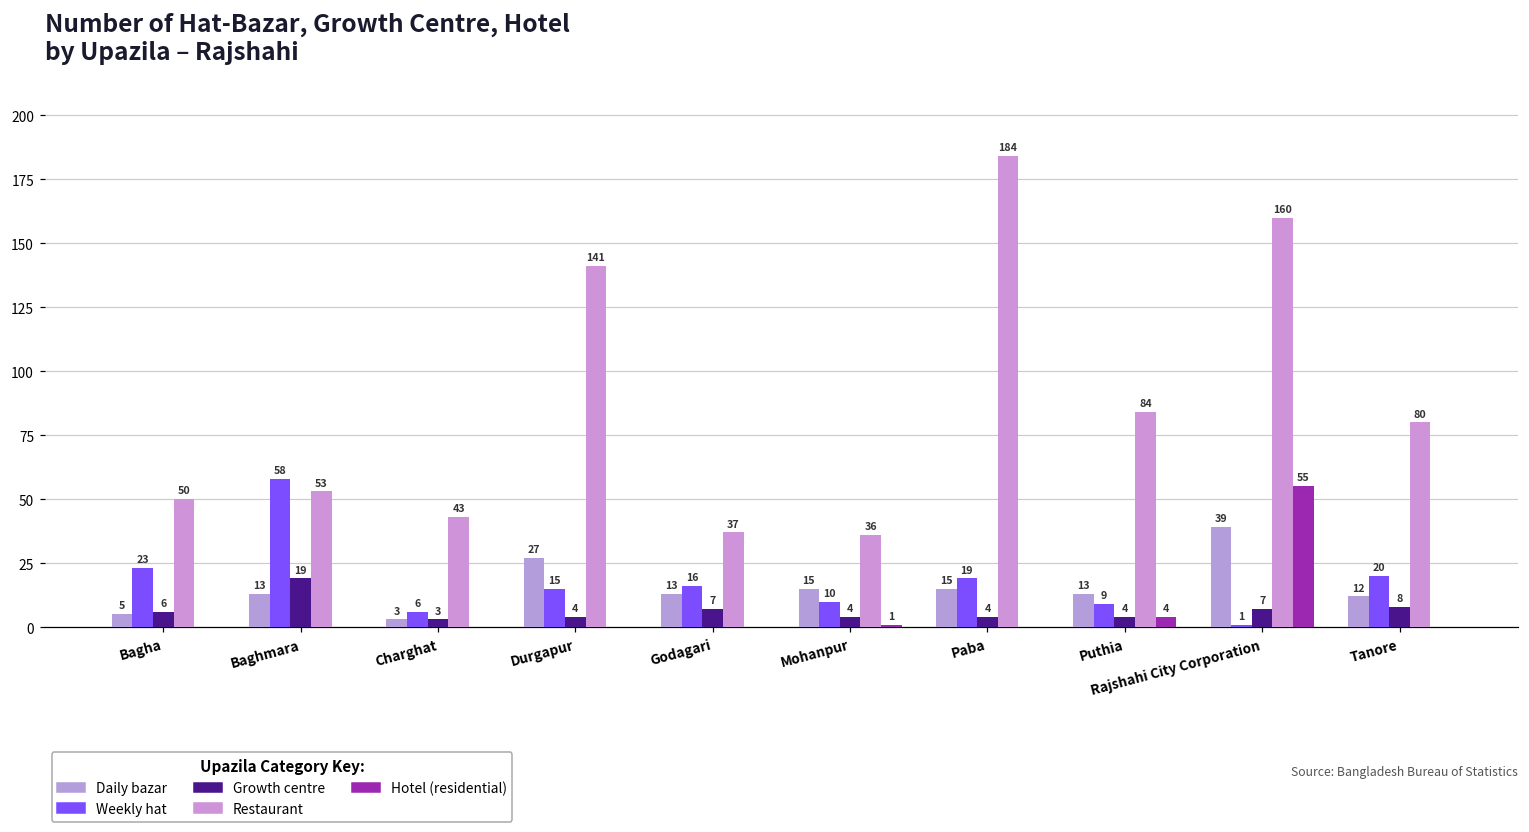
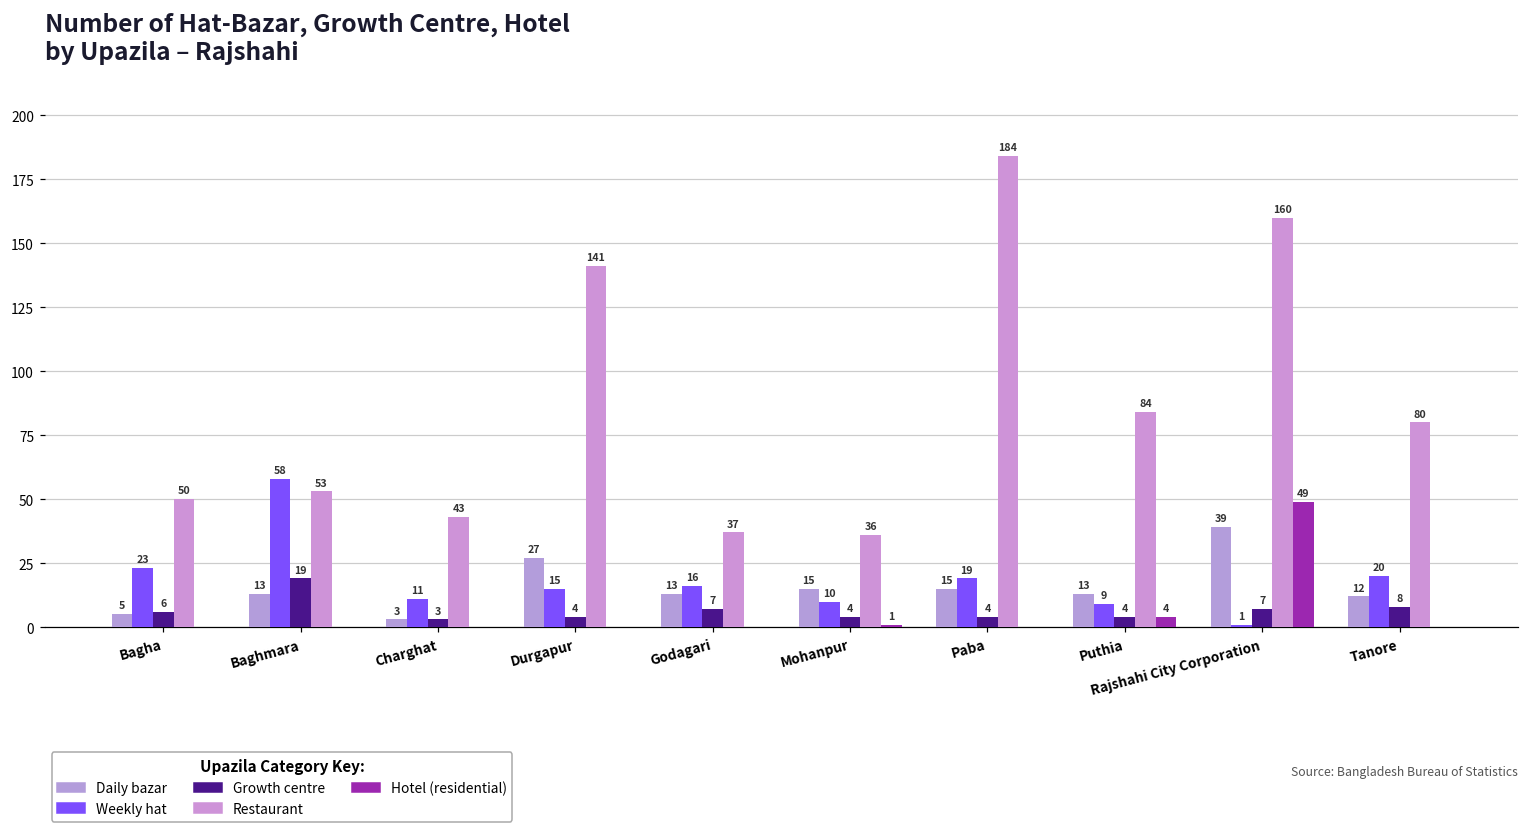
Weekly hat, Charghat: 6 -> 11
Hotel (residential), Rajshahi City Corporation: 55 -> 49
